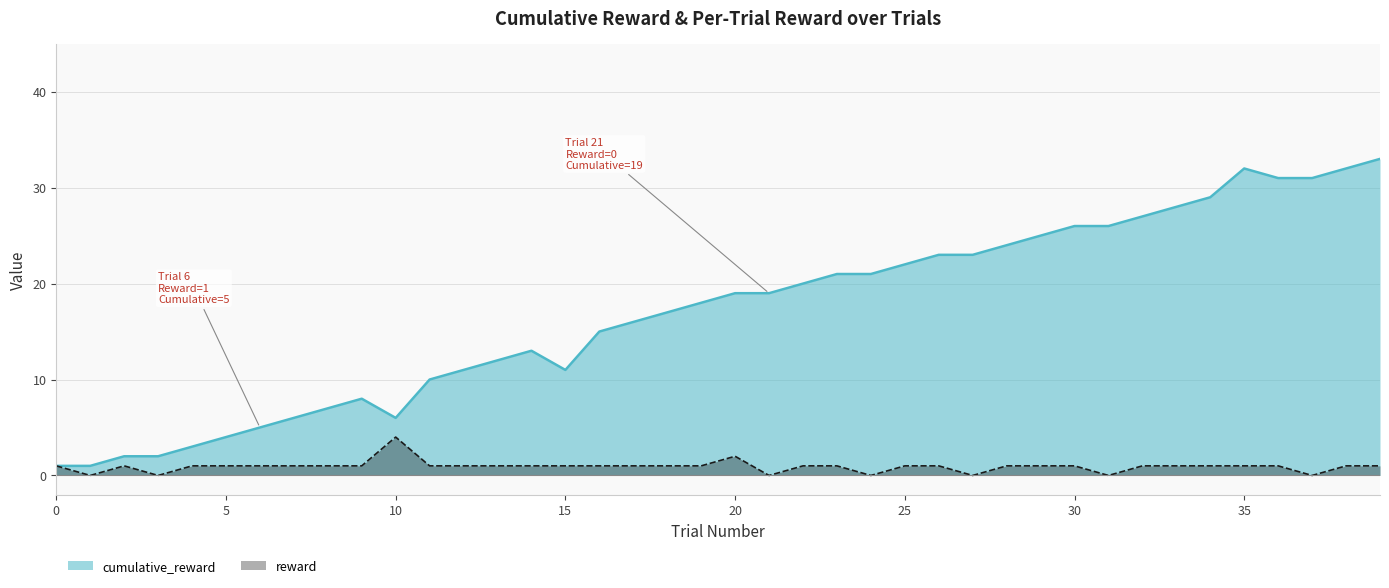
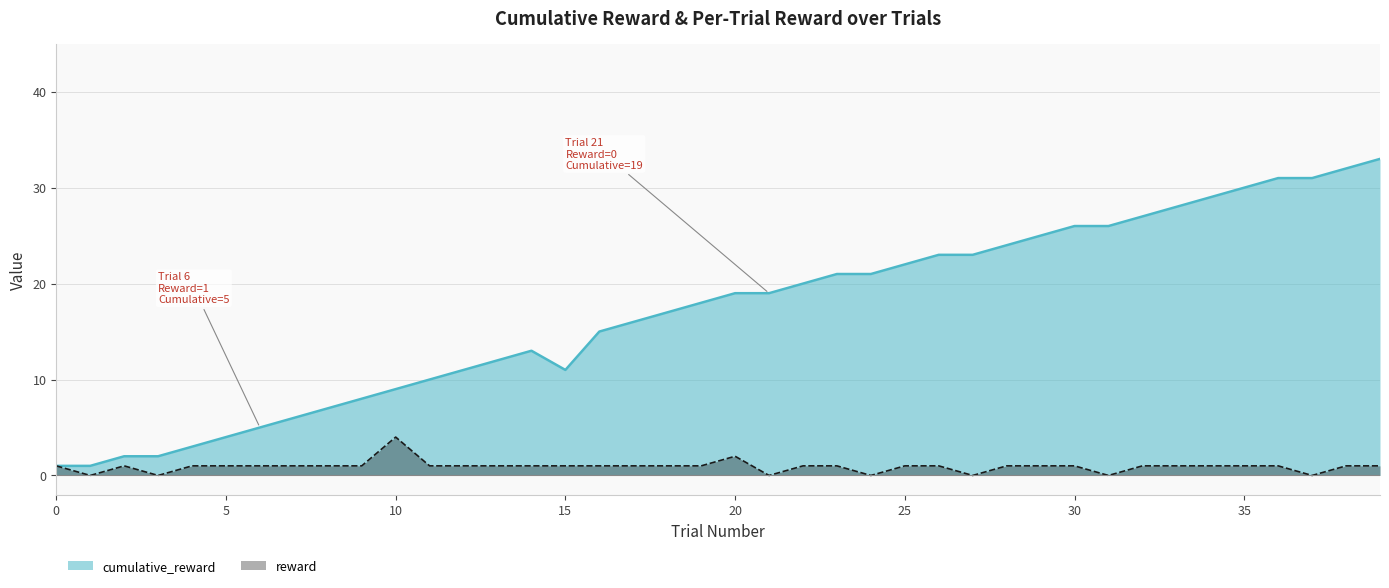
cumulative_reward, 10: 6 -> 9
cumulative_reward, 35: 32 -> 30
